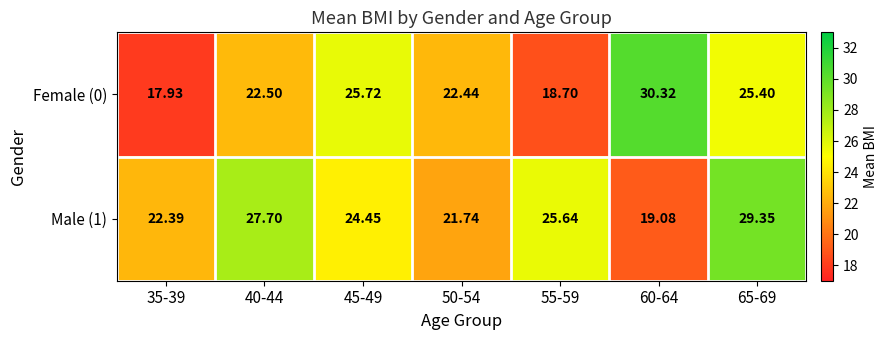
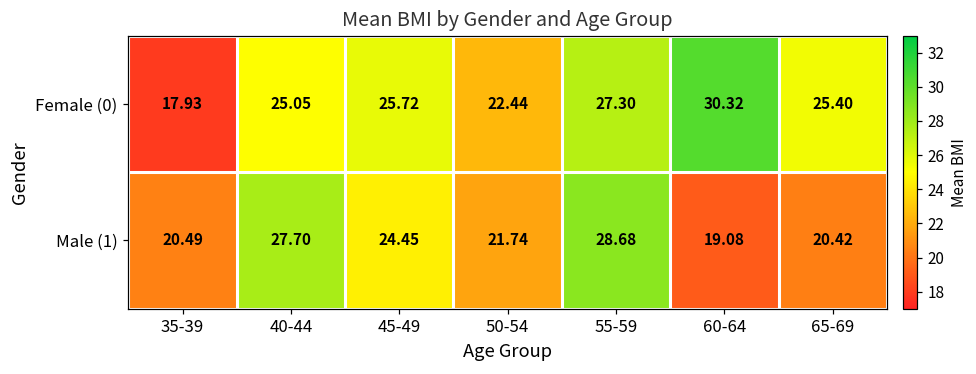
Female (0), 40-44: 22.50 -> 25.05
Female (0), 55-59: 18.70 -> 27.30
Male (1), 35-39: 22.39 -> 20.49
Male (1), 55-59: 25.64 -> 28.68
Male (1), 65-69: 29.35 -> 20.42
